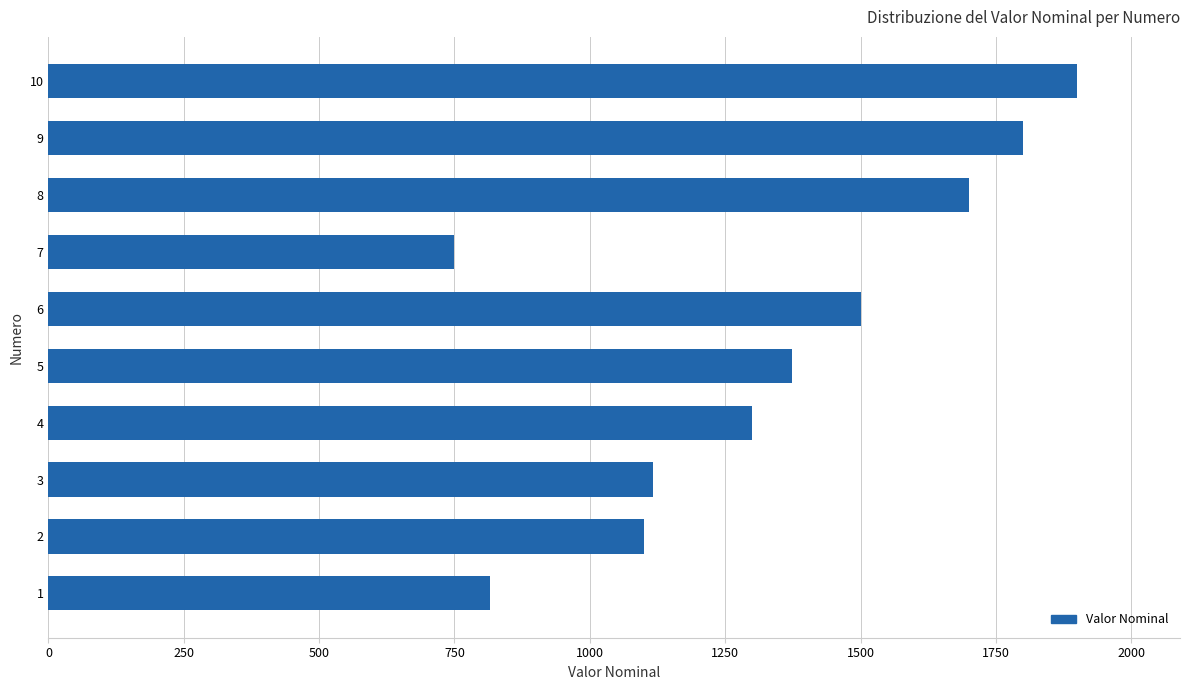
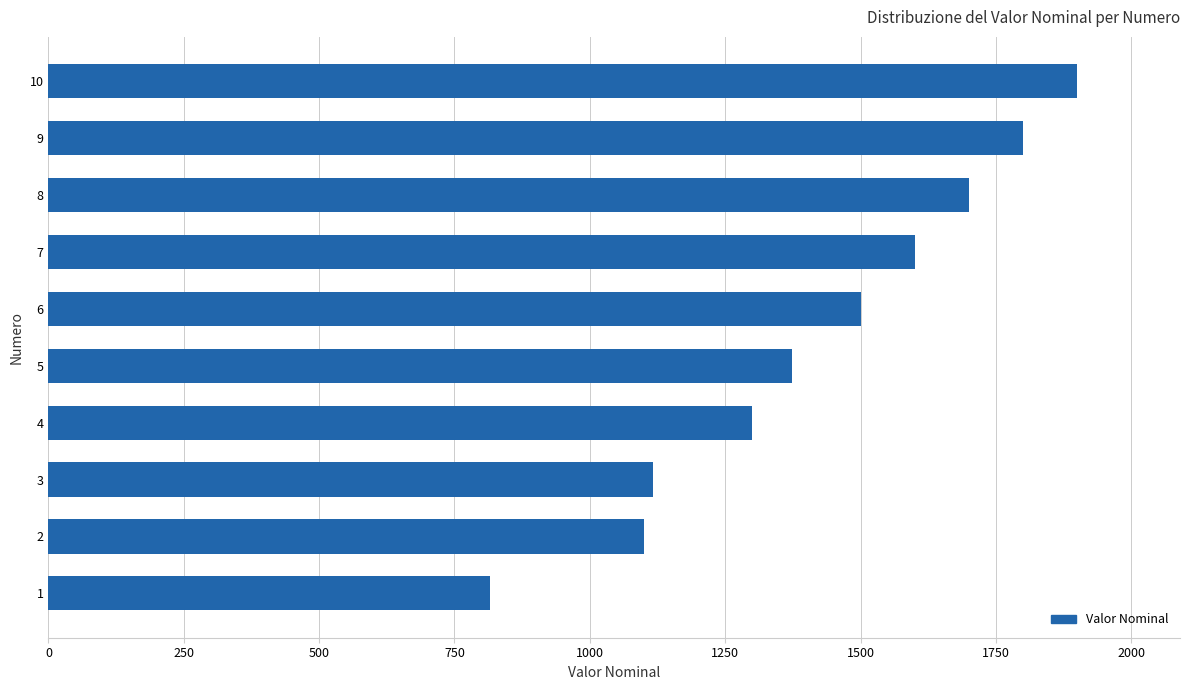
7: 750 -> 1600
